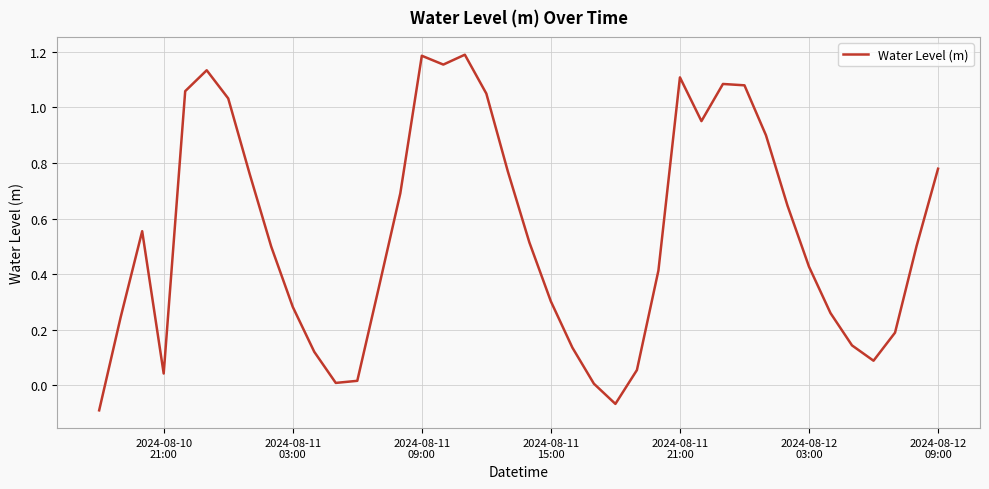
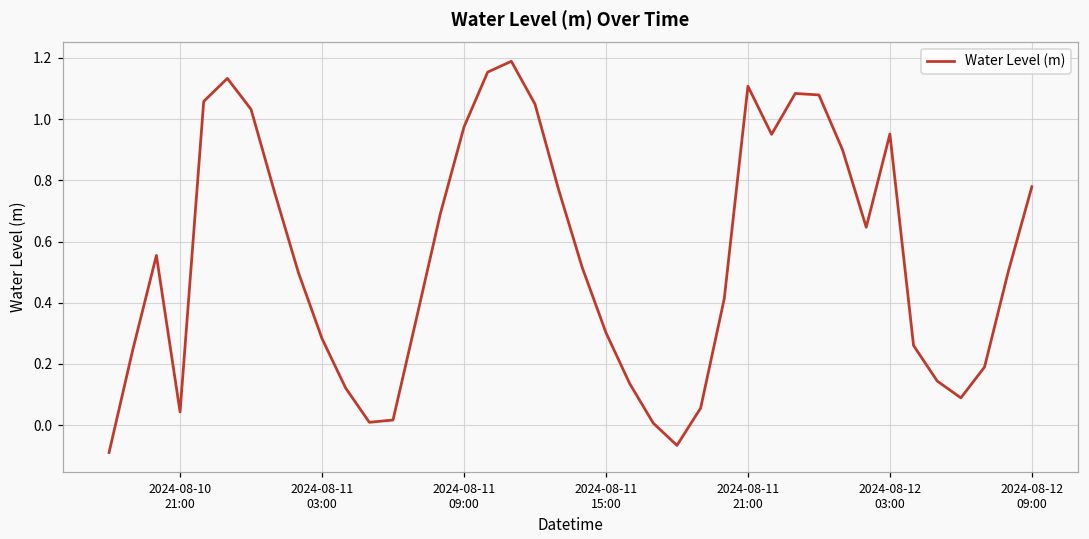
2024-08-11 09:00: 1.19 -> 0.97
2024-08-12 03:00: 0.43 -> 0.95
